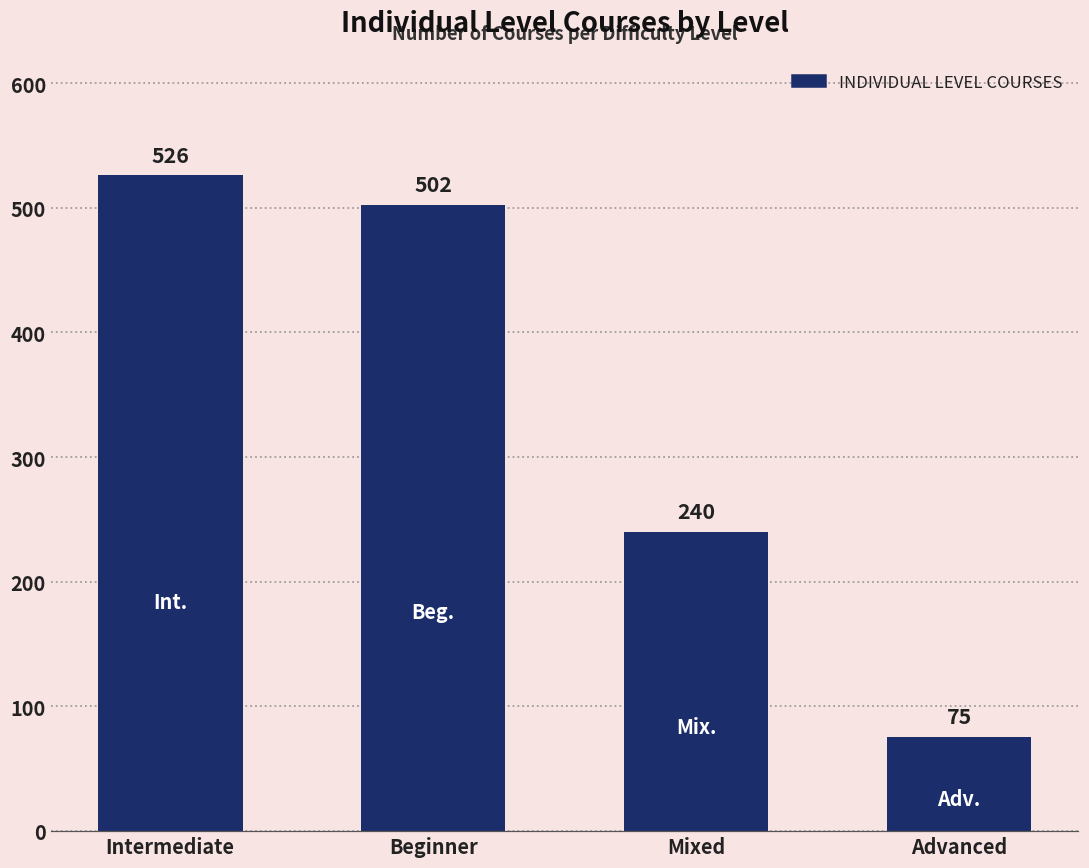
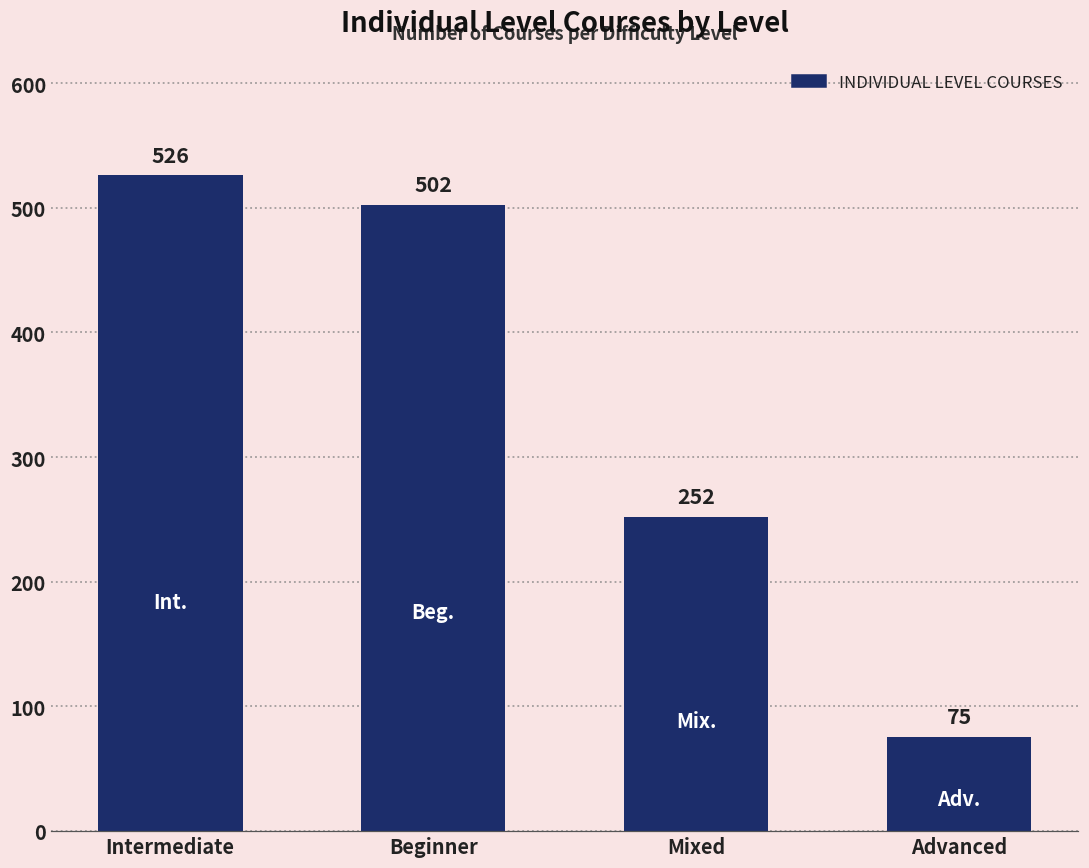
Mixed: 240 -> 252
